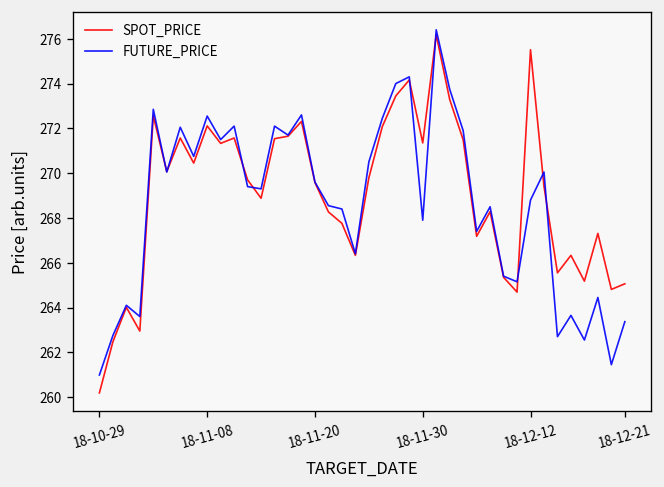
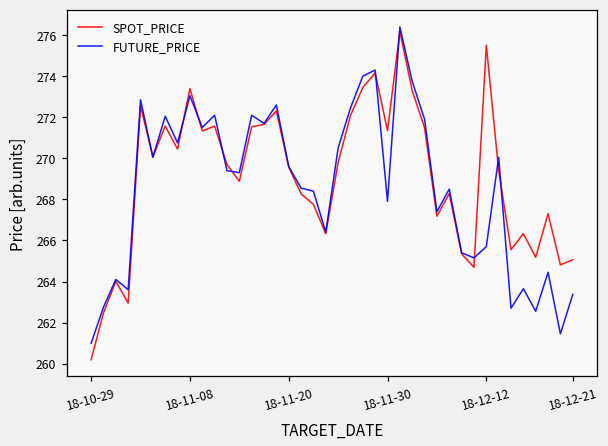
SPOT_PRICE, 18-11-08: 272.1 -> 273.4
FUTURE_PRICE, 18-11-08: 272.6 -> 273.1
FUTURE_PRICE, 18-12-12: 268.8 -> 265.7
